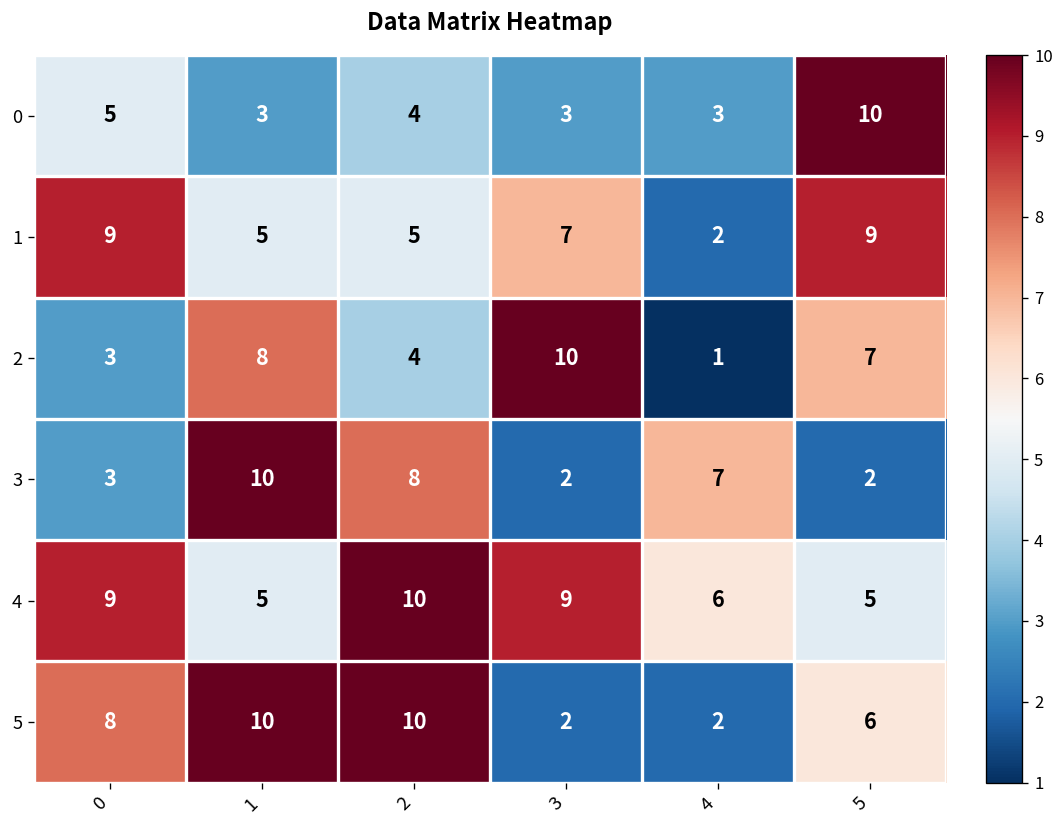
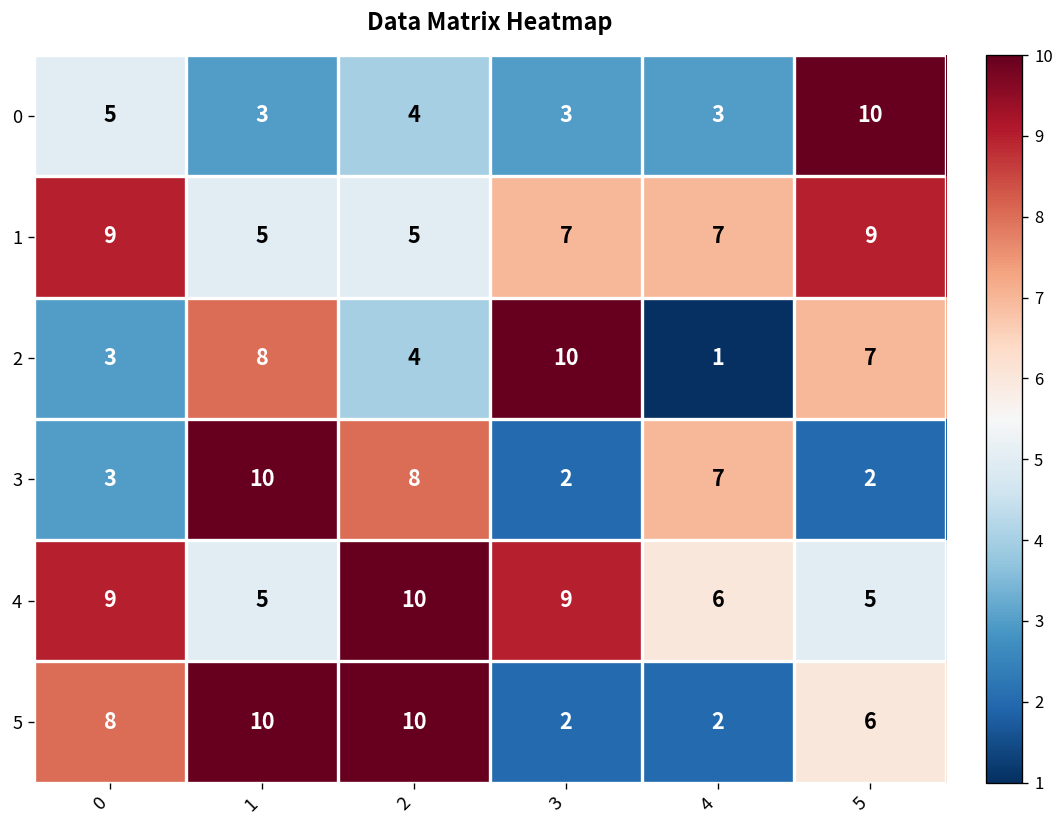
1, 4: 2 -> 7
